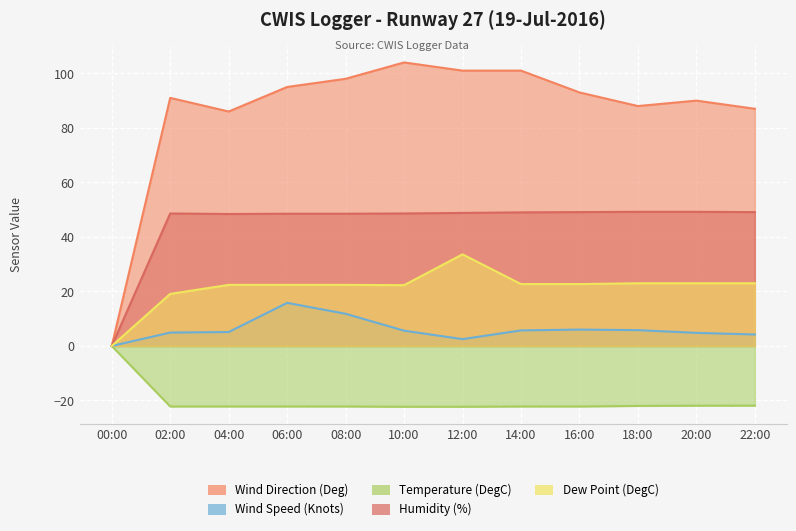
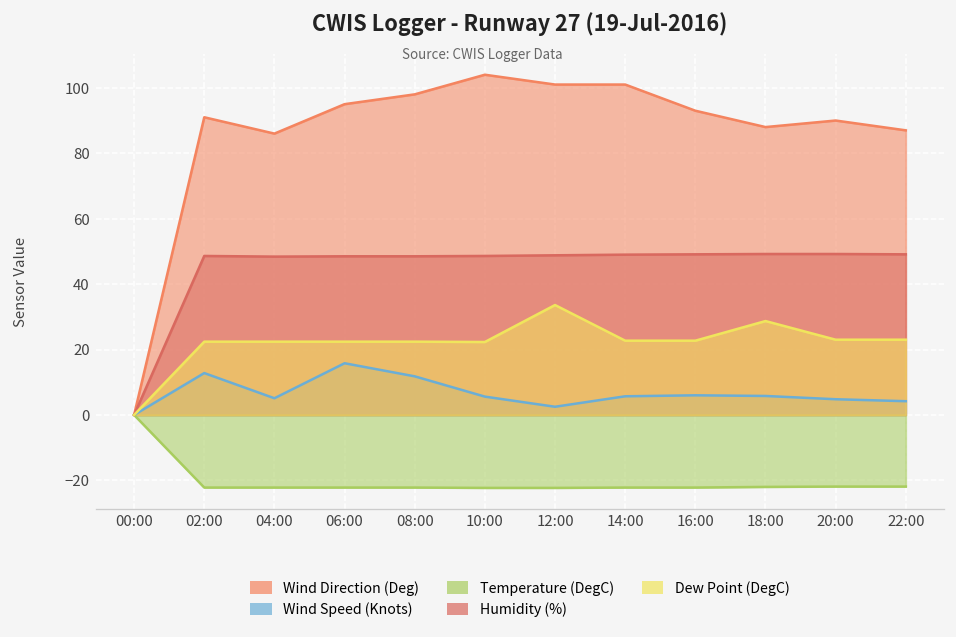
Wind Speed (Knots), 02:00: 5 -> 13
Dew Point (DegC), 02:00: 19 -> 22
Dew Point (DegC), 18:00: 23 -> 29
